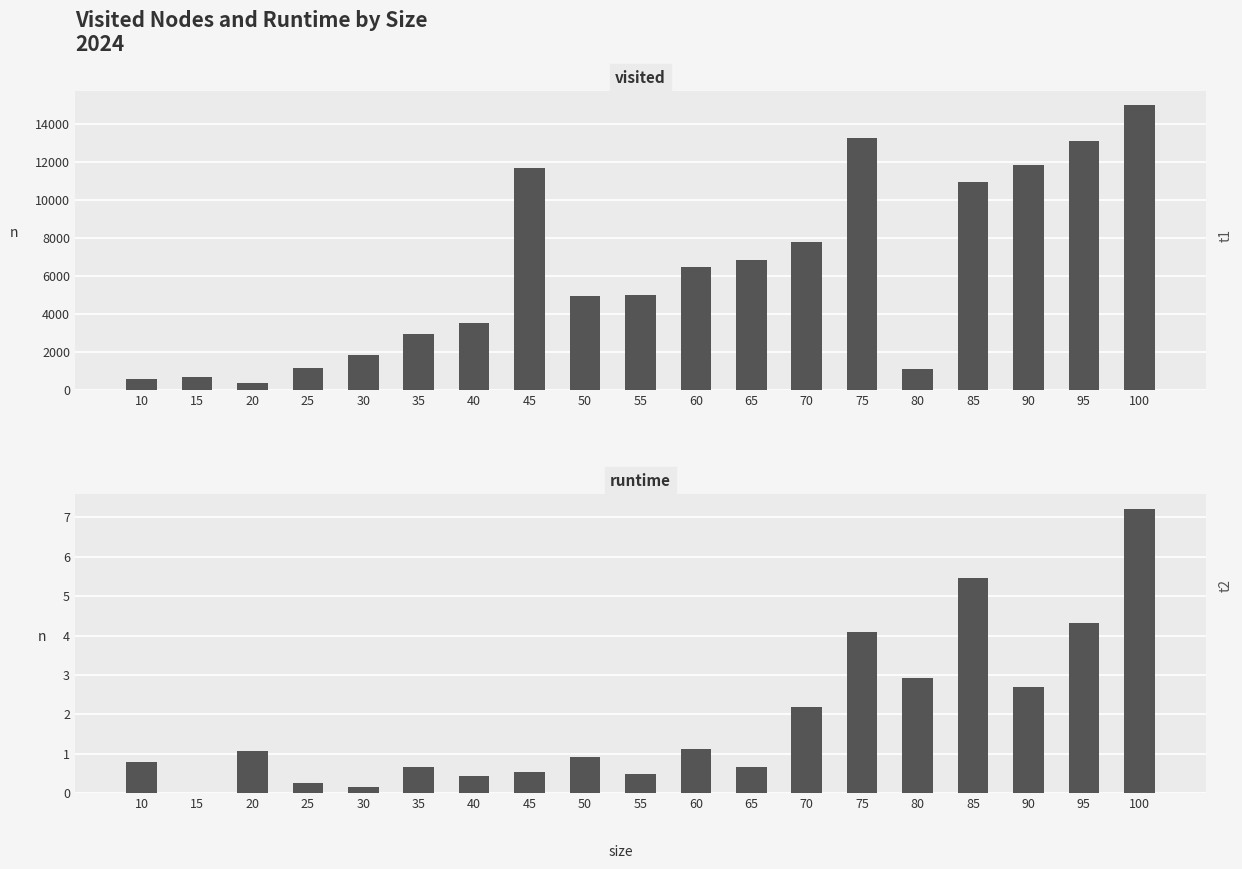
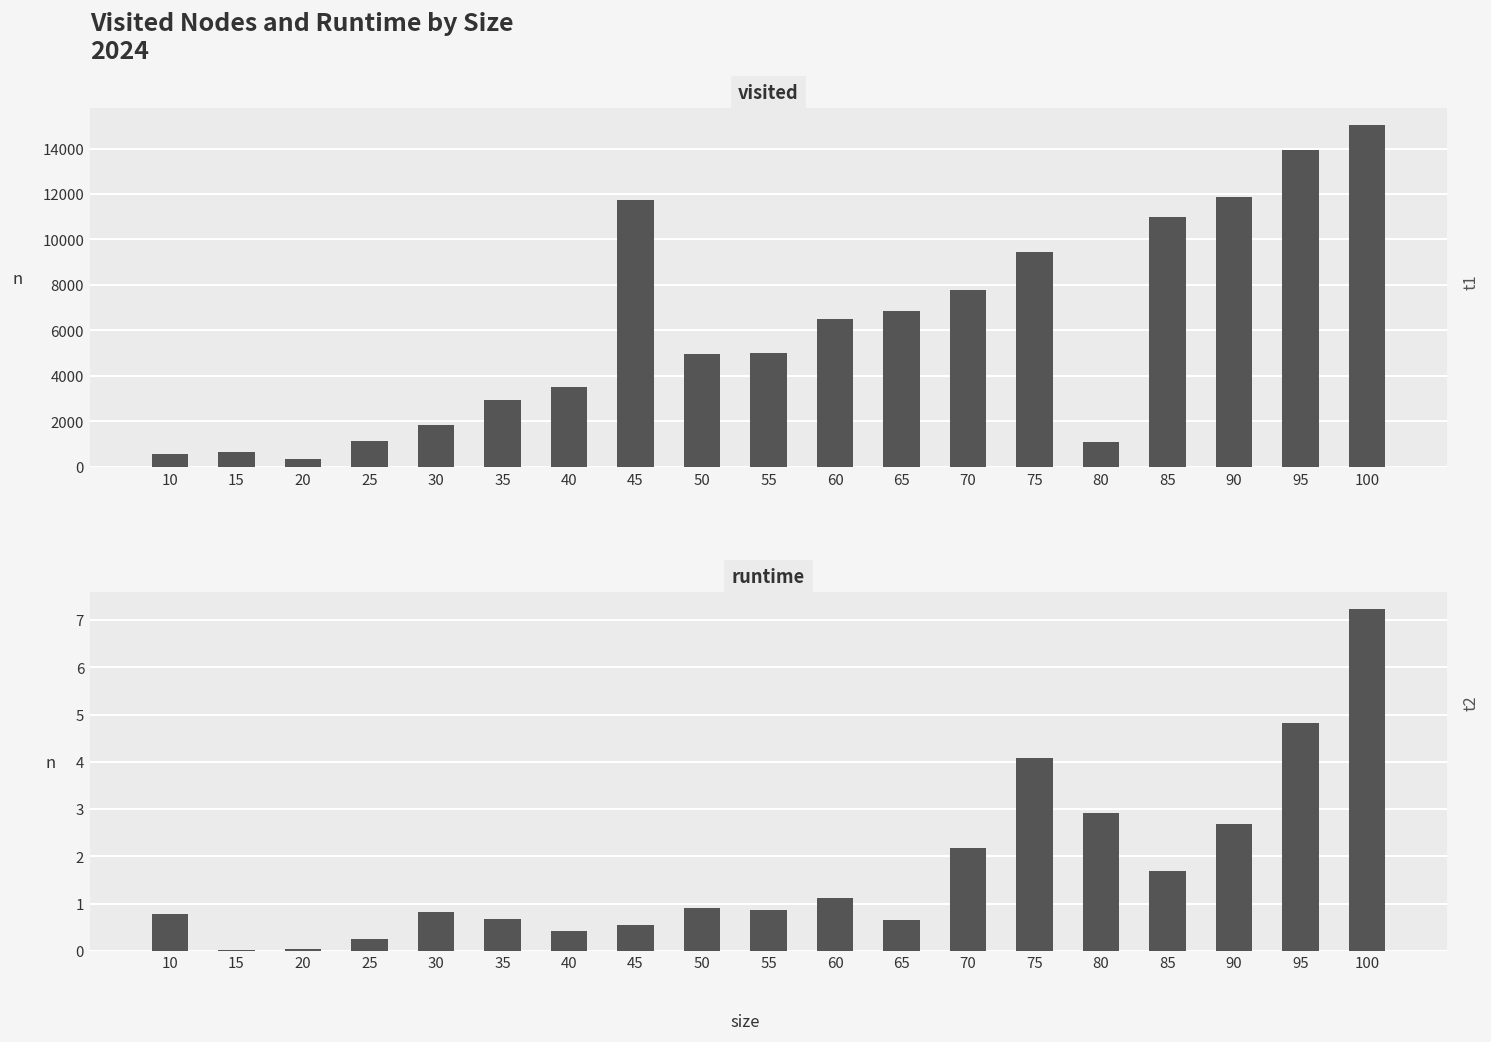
visited, 75: 13300 -> 9400
visited, 95: 13100 -> 13900
runtime, 20: 1.1 -> 0.0
runtime, 30: 0.1 -> 0.8
runtime, 55: 0.5 -> 0.9
runtime, 85: 5.5 -> 1.7
runtime, 95: 4.3 -> 4.8
